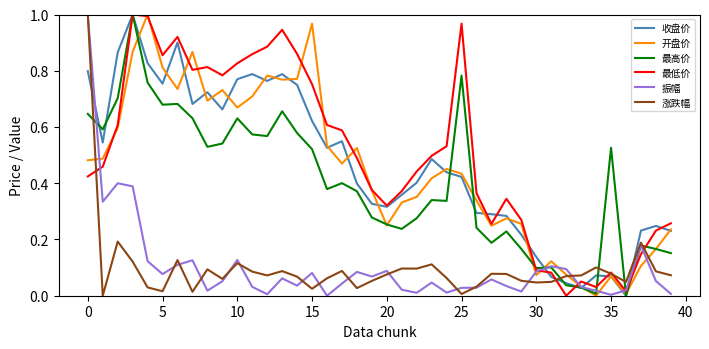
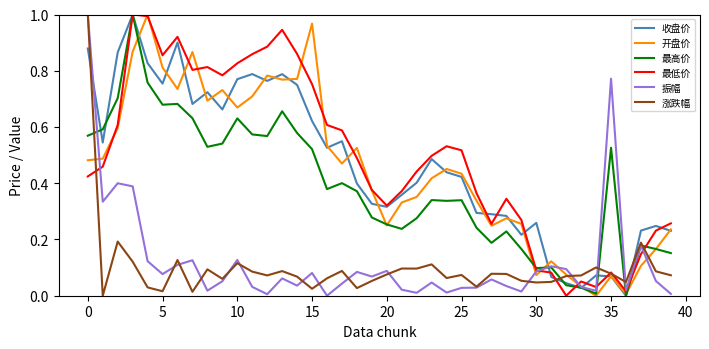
收盘价, 0: 0.80 -> 0.88
最高价, 0: 0.65 -> 0.57
最高价, 25: 0.78 -> 0.34
最低价, 25: 0.97 -> 0.52
涨跌幅, 25: 0.01 -> 0.07
收盘价, 30: 0.14 -> 0.26
振幅, 35: 0.00 -> 0.77
